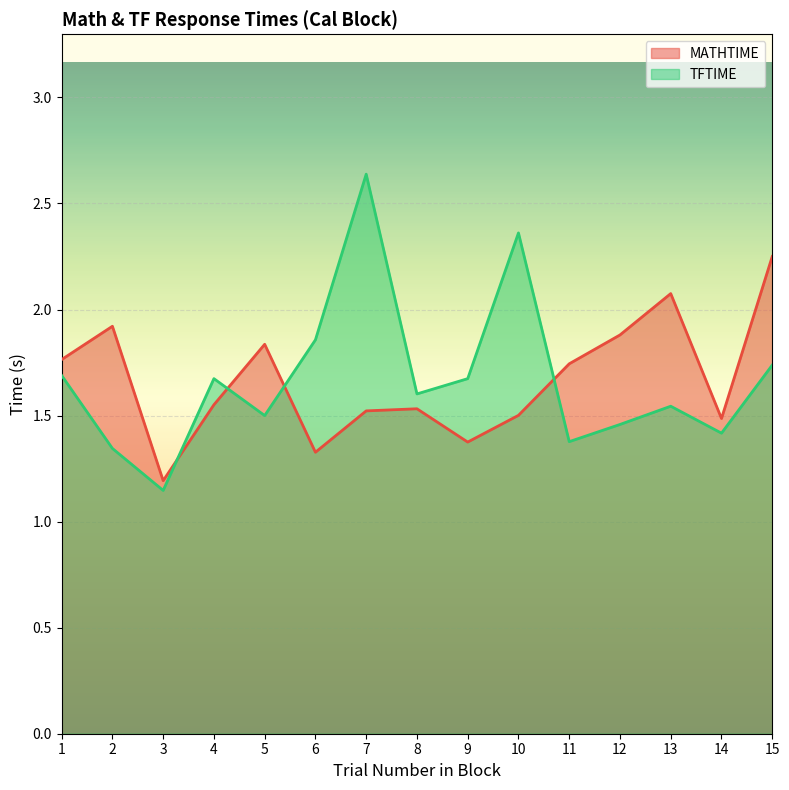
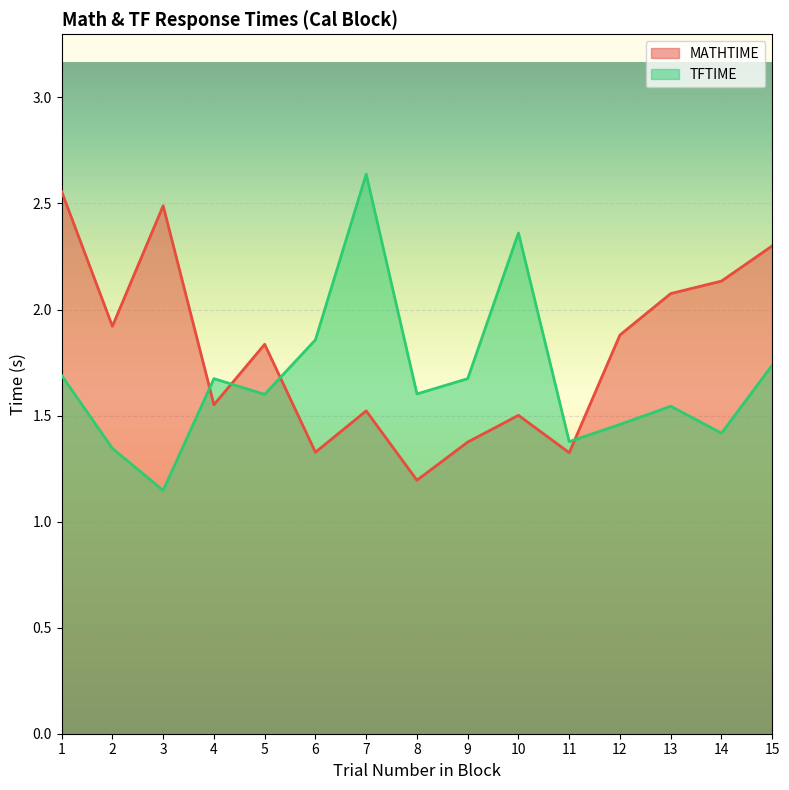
MATHTIME, 1: 1.76 -> 2.56
MATHTIME, 3: 1.19 -> 2.49
TFTIME, 5: 1.5 -> 1.6
MATHTIME, 8: 1.53 -> 1.20
MATHTIME, 11: 1.74 -> 1.33
MATHTIME, 14: 1.49 -> 2.13
MATHTIME, 15: 2.25 -> 2.30
